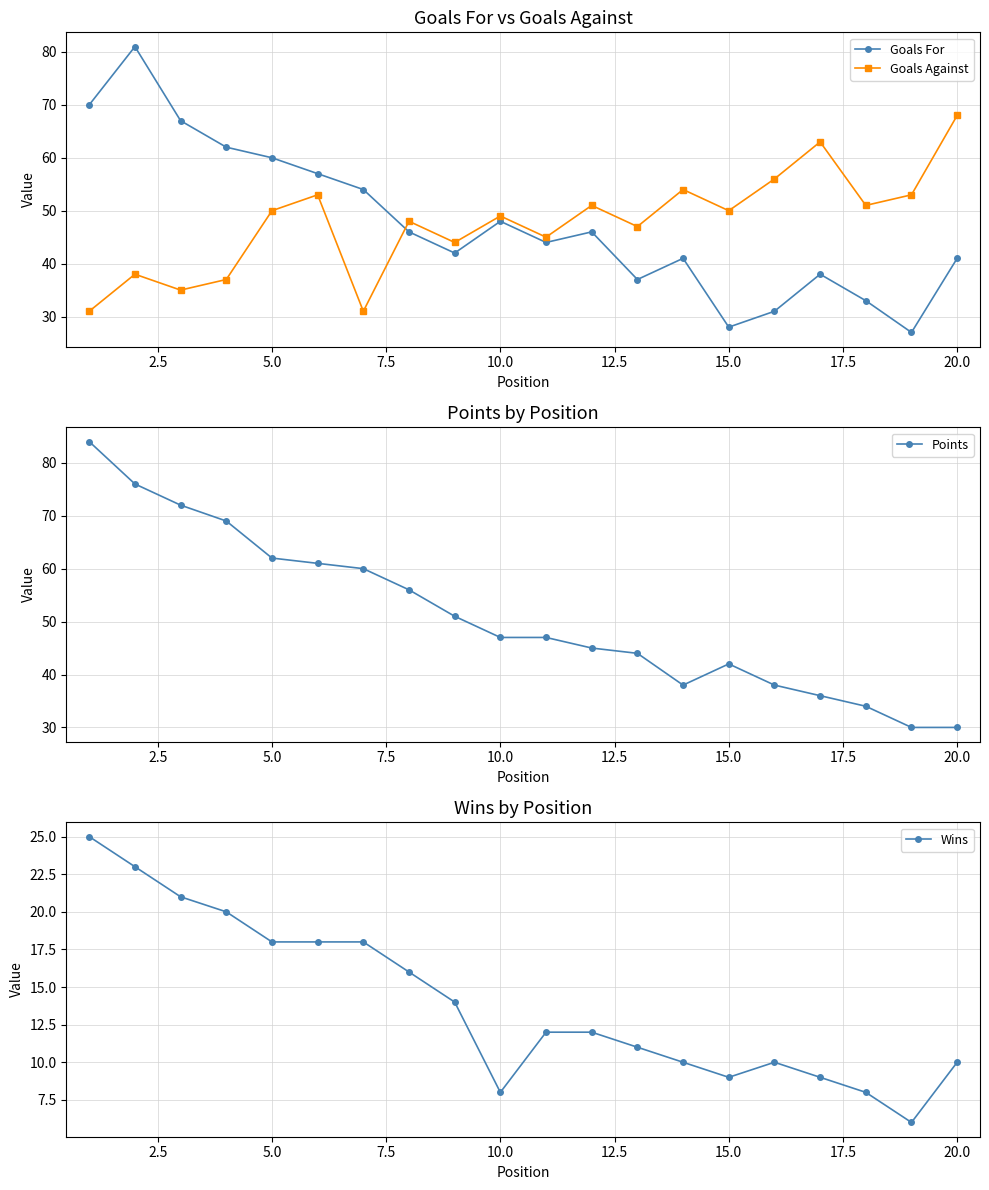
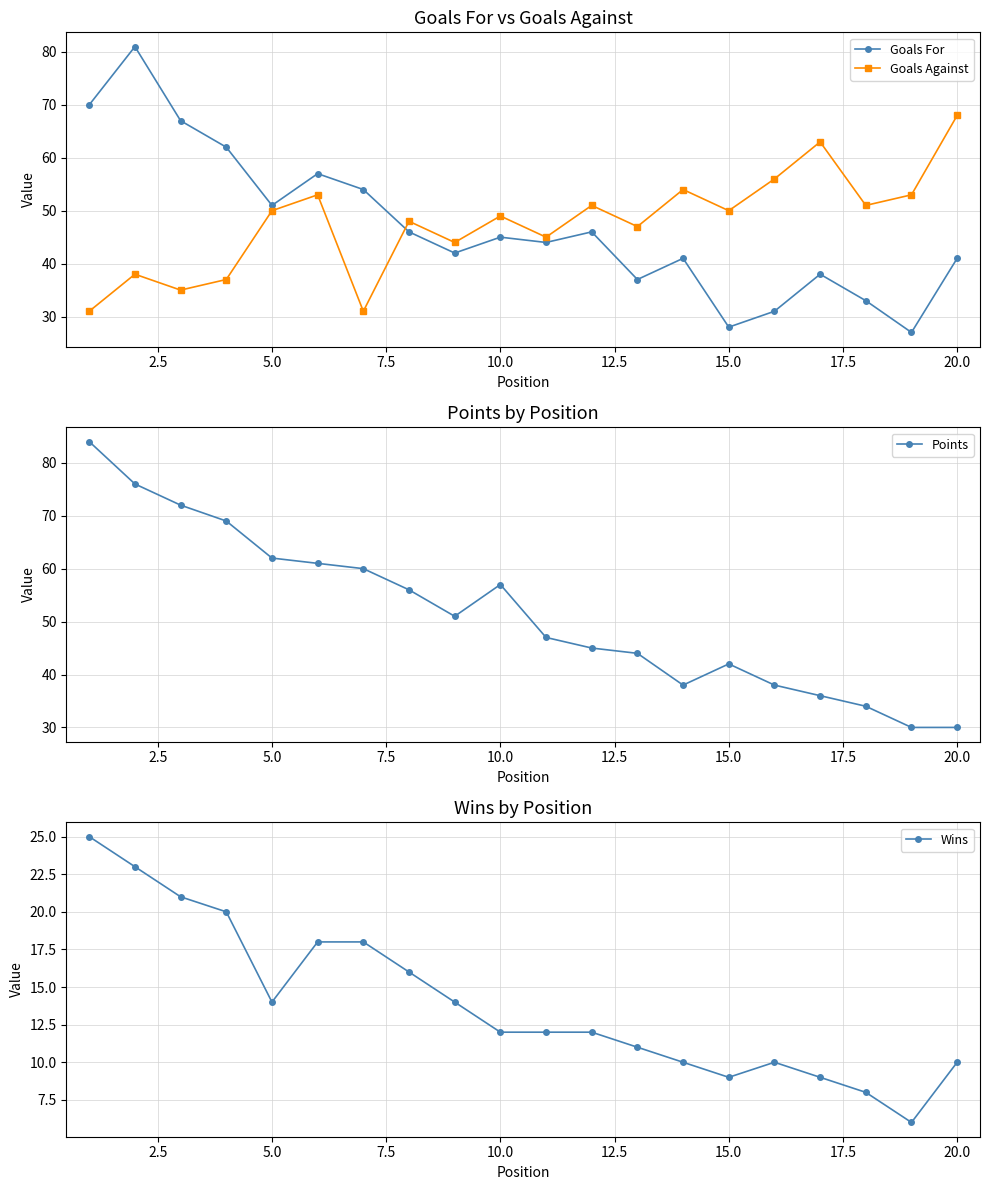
Goals For vs Goals Against, Goals For, 5.0: 60 -> 51
Goals For vs Goals Against, Goals For, 10.0: 48 -> 45
Points by Position, 10.0: 47 -> 57
Wins by Position, 5.0: 18 -> 14
Wins by Position, 10.0: 8 -> 12
